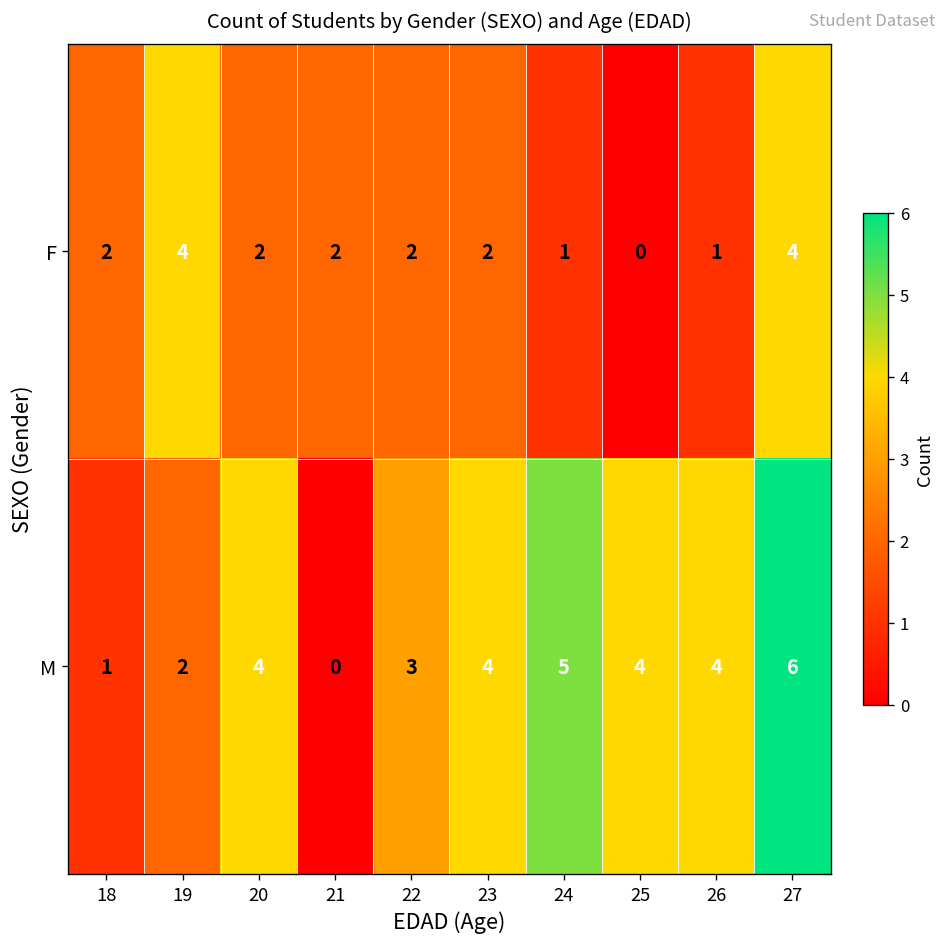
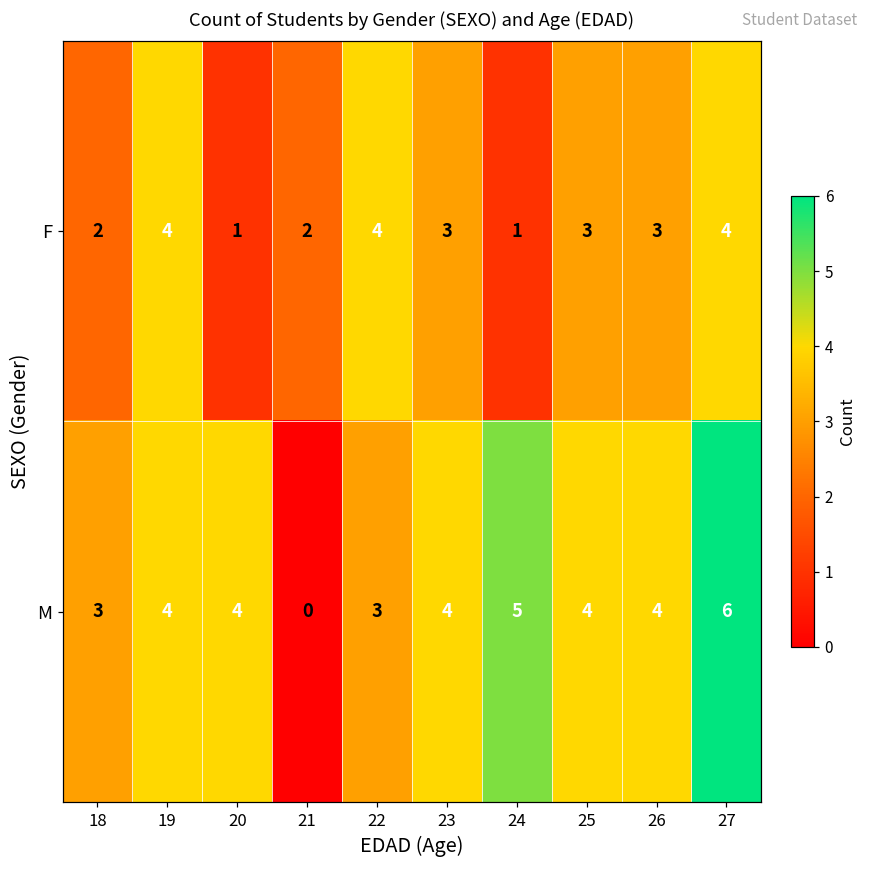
F, 20: 2 -> 1
F, 22: 2 -> 4
F, 23: 2 -> 3
F, 25: 0 -> 3
F, 26: 1 -> 3
M, 18: 1 -> 3
M, 19: 2 -> 4
